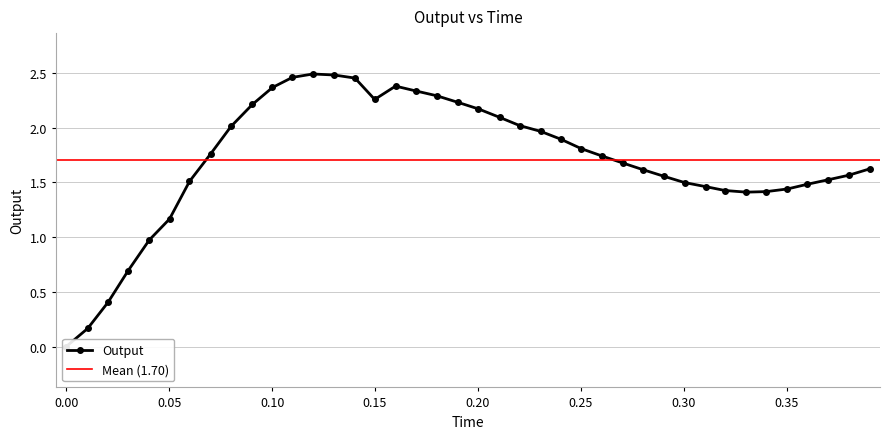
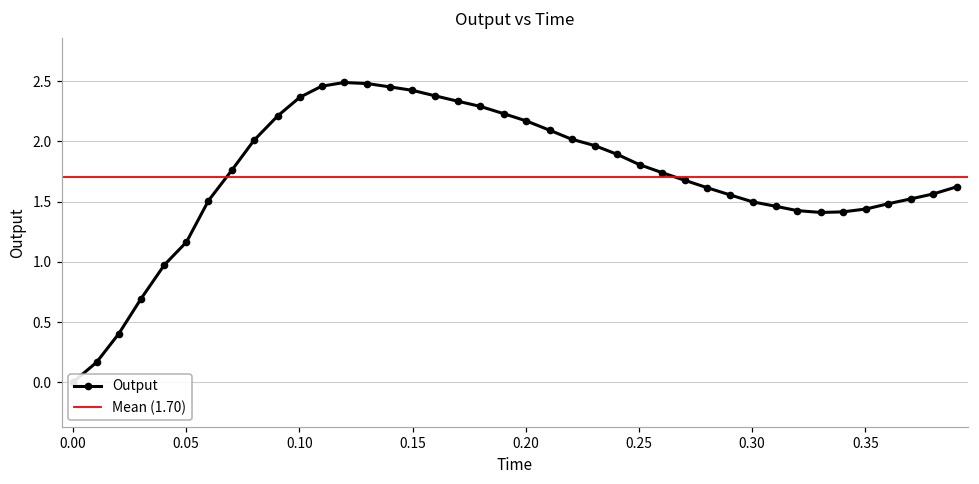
0.15: 2.26 -> 2.43
